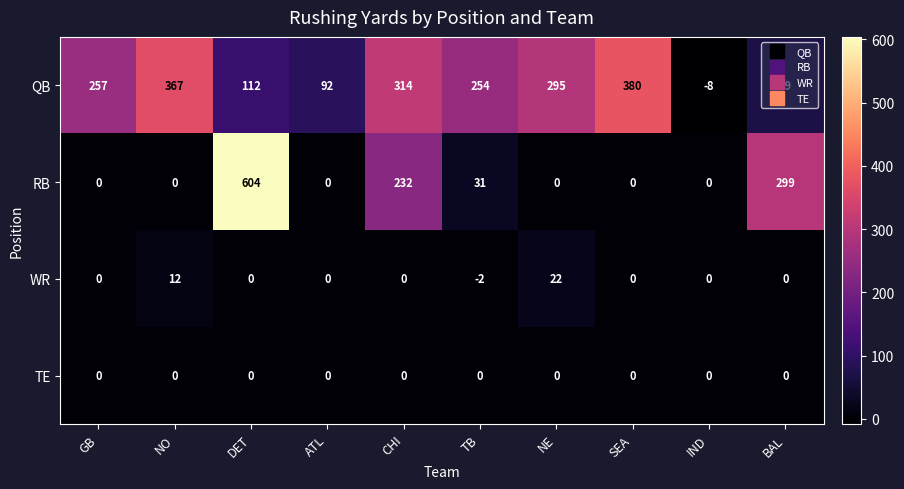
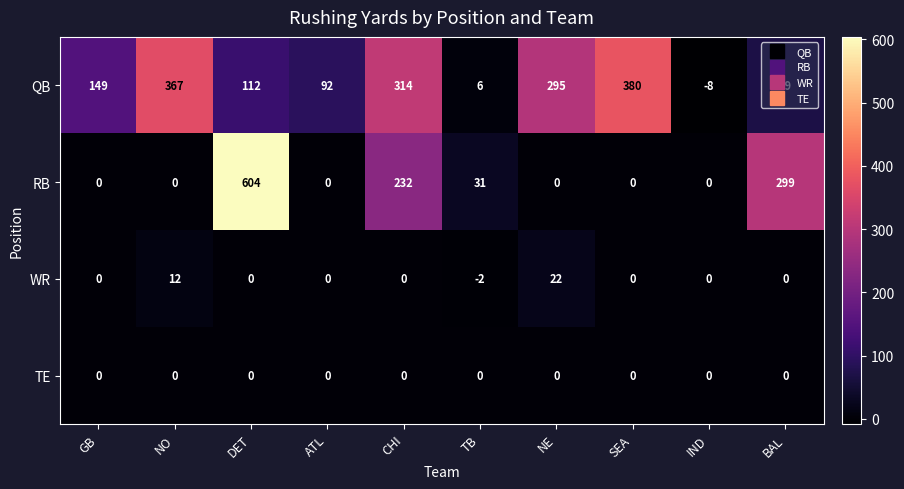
QB, GB: 257 -> 149
QB, TB: 254 -> 6
